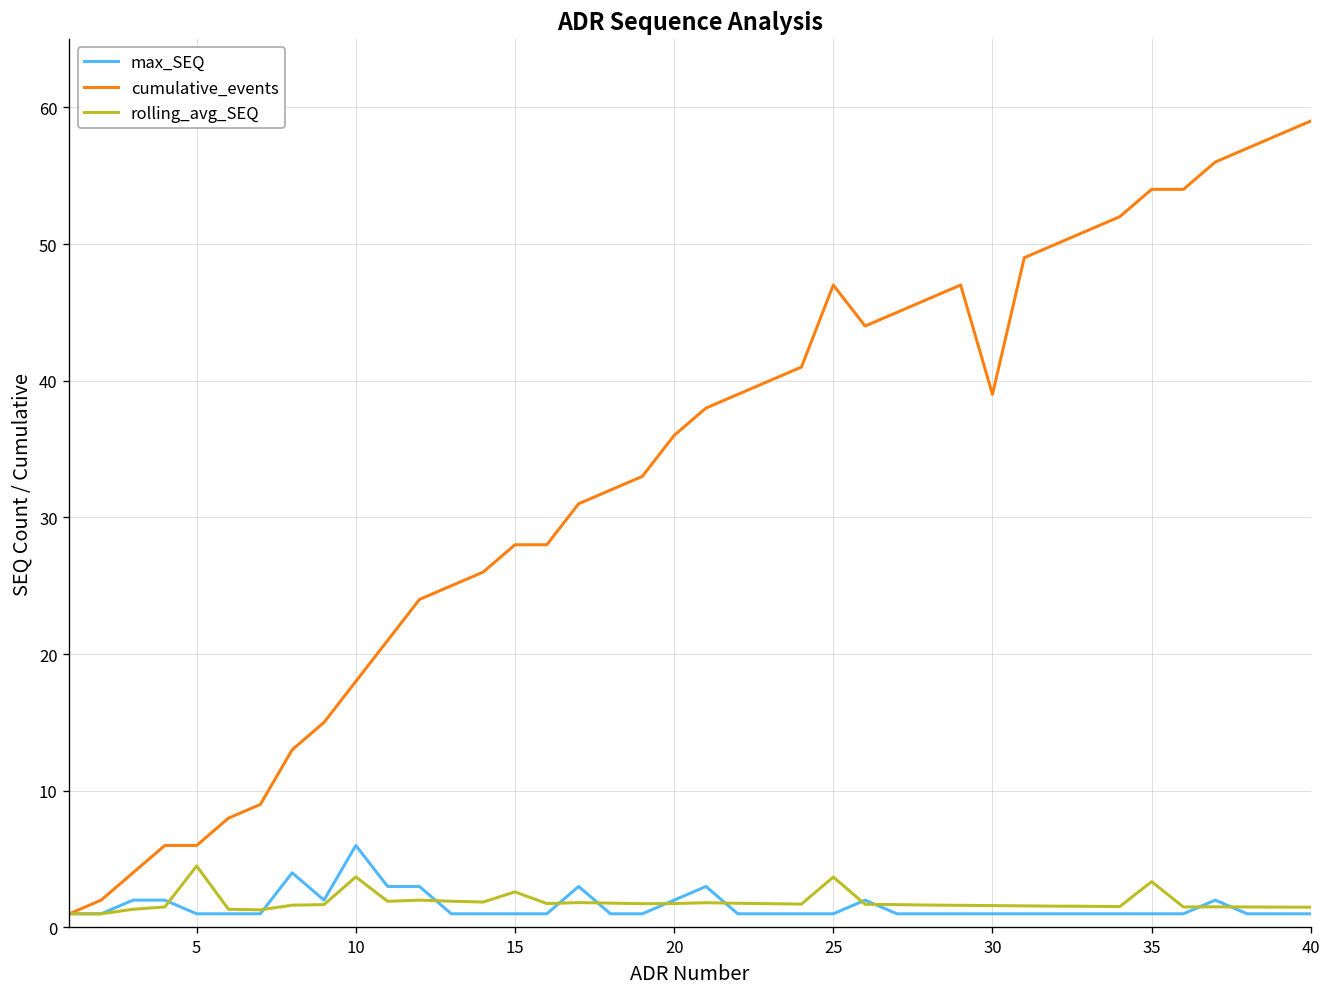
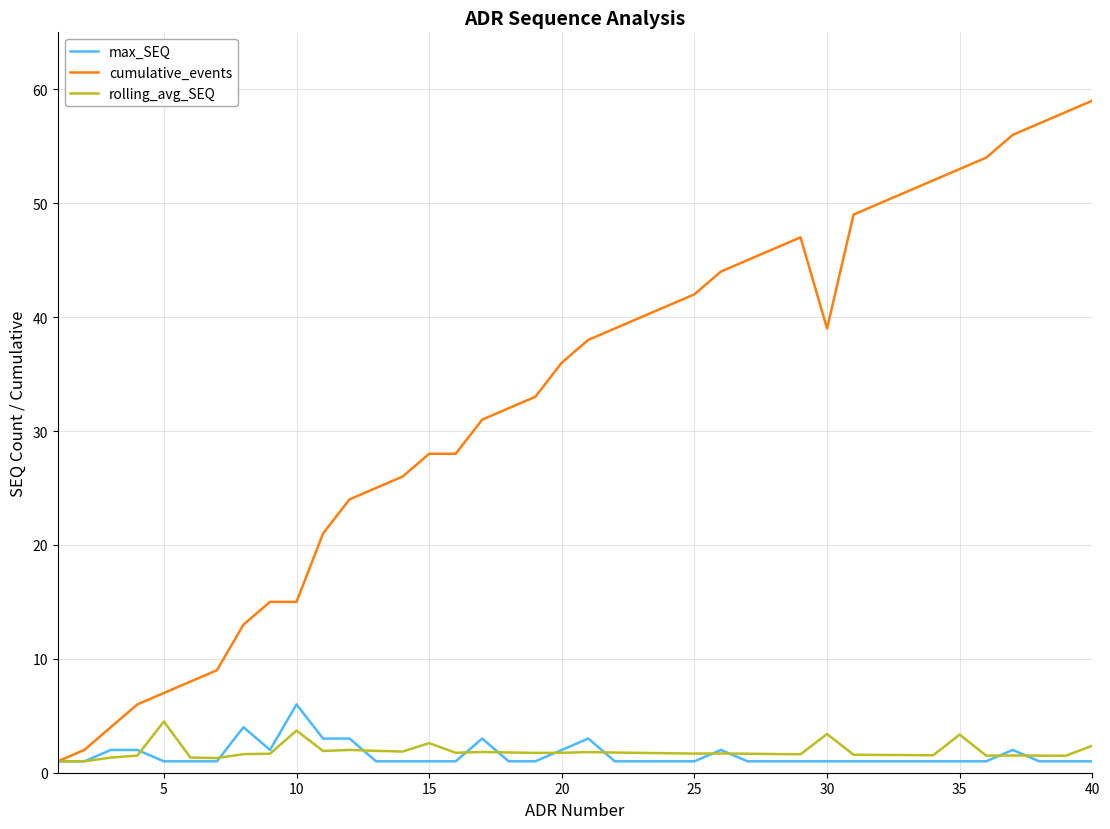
cumulative_events, 5: 6 -> 7
cumulative_events, 10: 18 -> 15
cumulative_events, 25: 47 -> 42
rolling_avg_SEQ, 25: 3.7 -> 1.7
rolling_avg_SEQ, 30: 1.6 -> 3.4
cumulative_events, 35: 54 -> 53
rolling_avg_SEQ, 40: 1.5 -> 2.4
